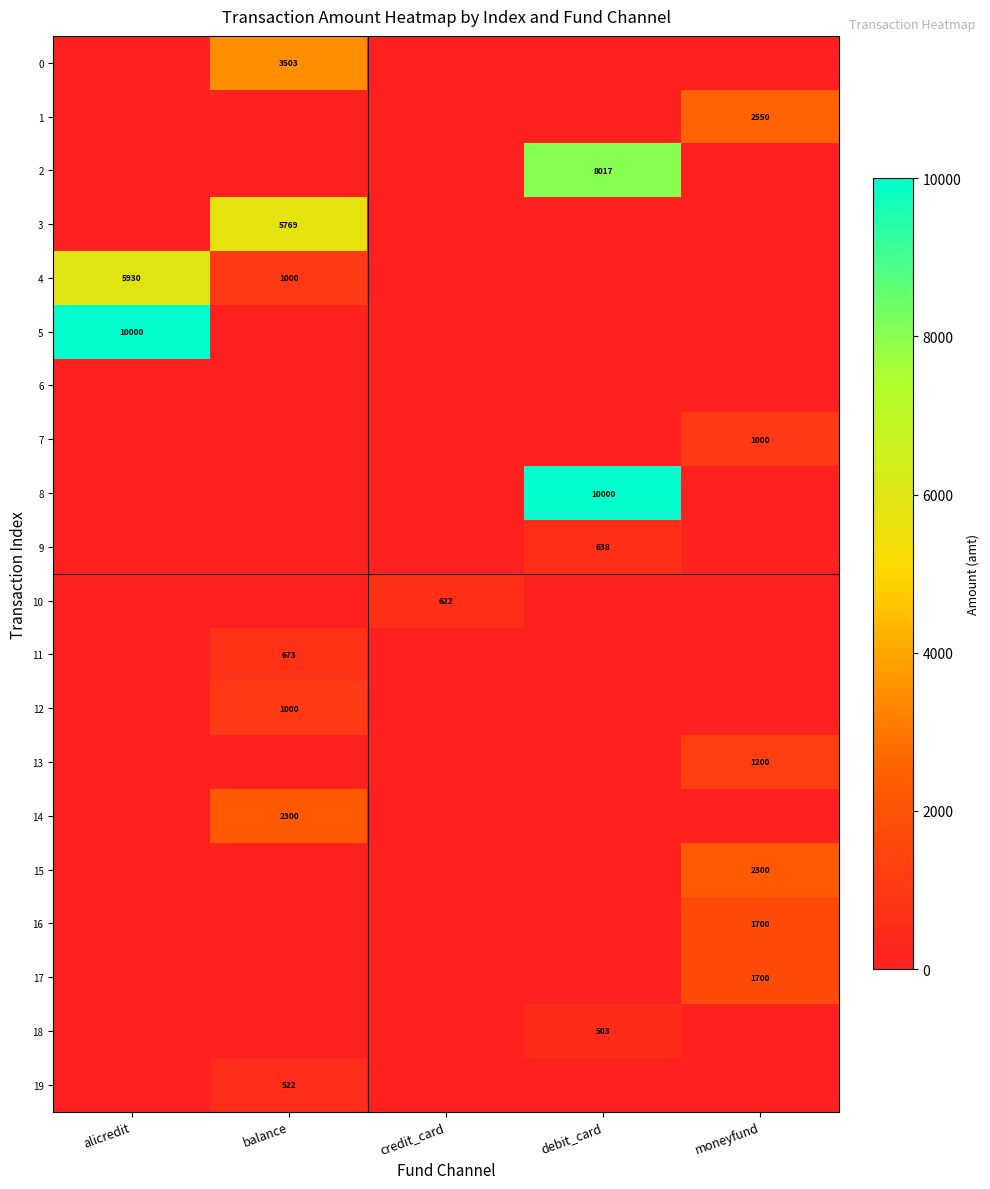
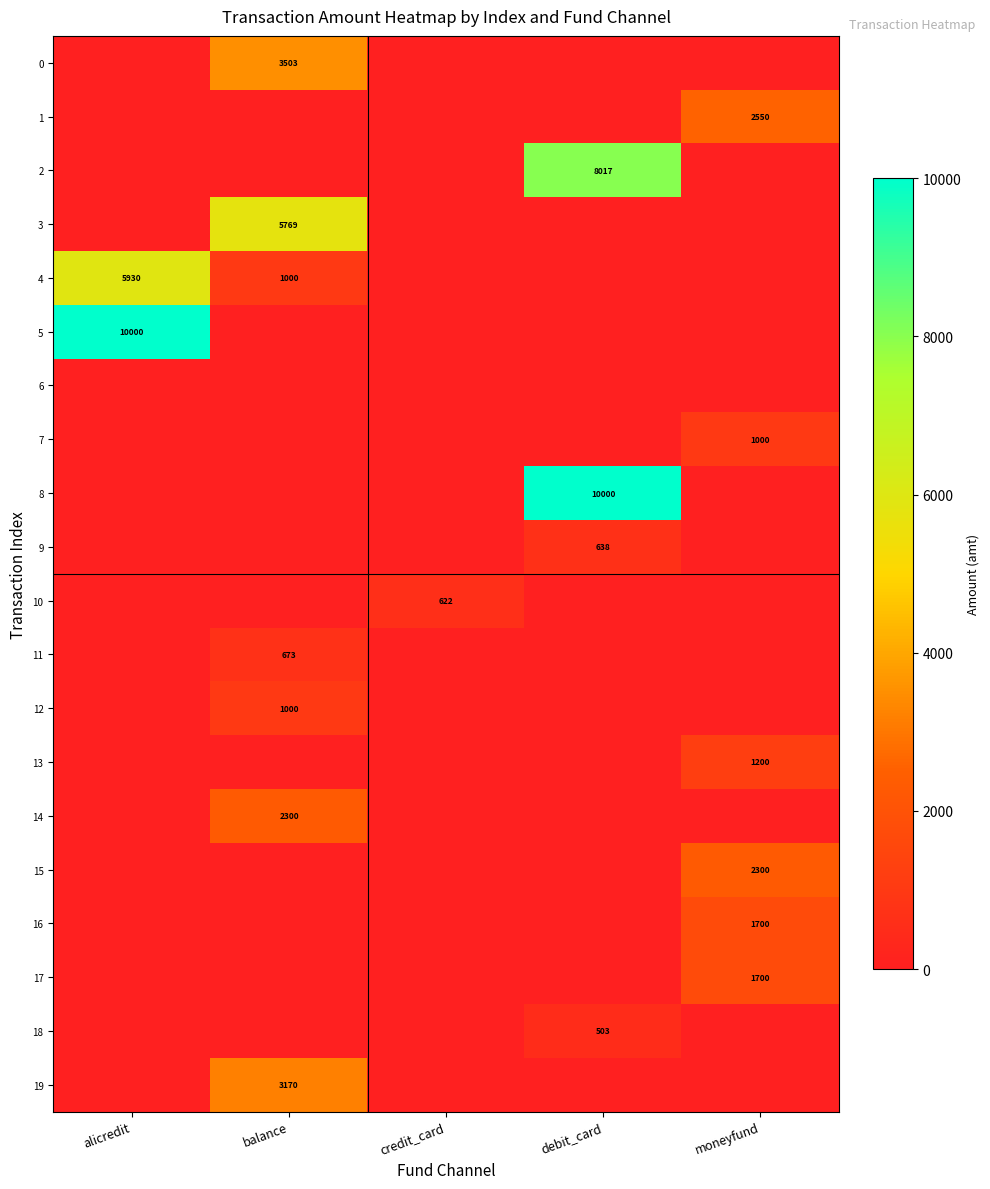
19, balance: 522 -> 3170
